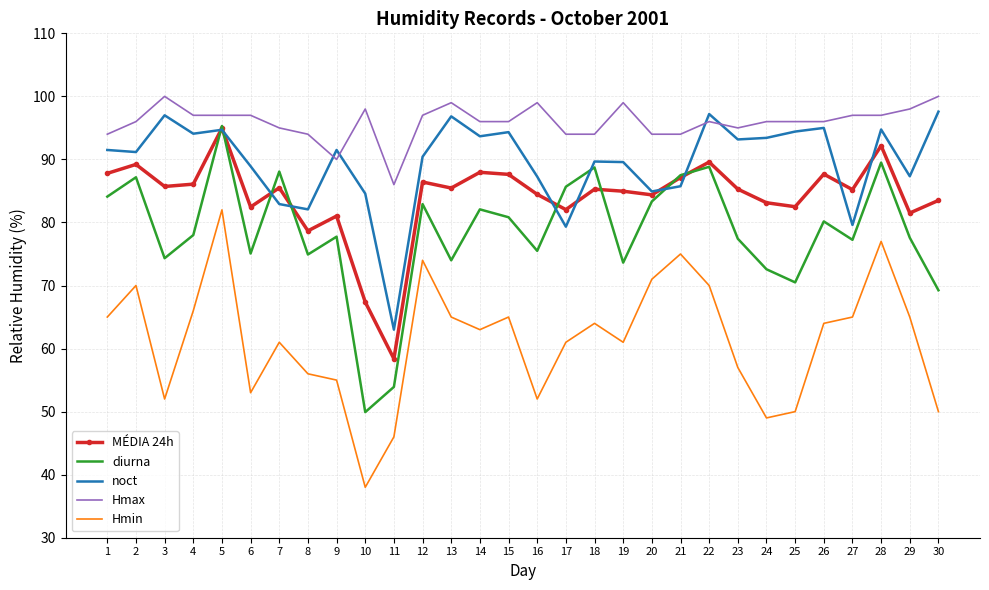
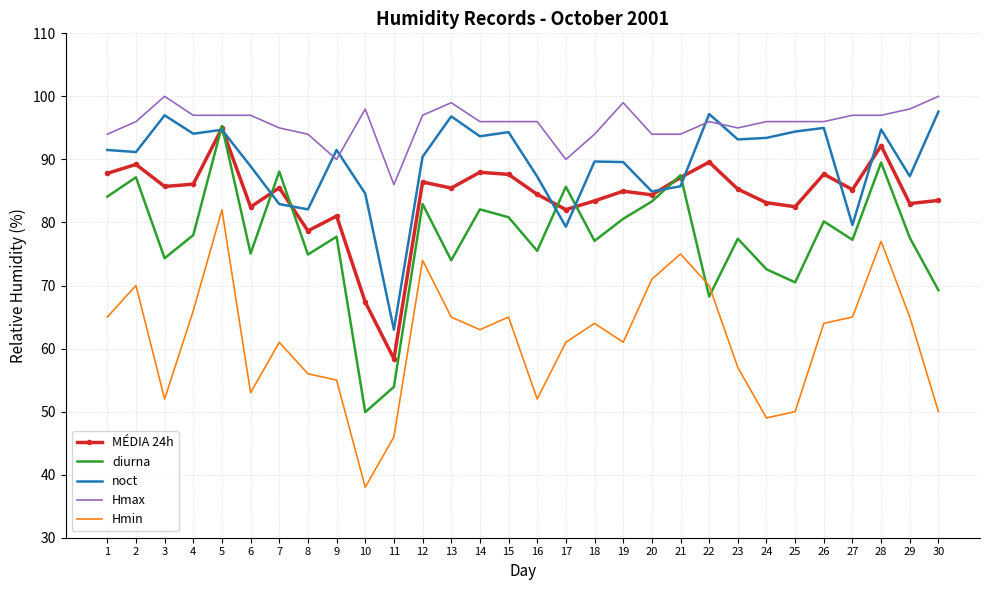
Hmax, 16: 99 -> 96
Hmax, 17: 94 -> 90
MÉDIA 24h, 18: 85 -> 83
diurna, 18: 89 -> 77
diurna, 19: 74 -> 81
diurna, 22: 89 -> 68
MÉDIA 24h, 29: 82 -> 83
